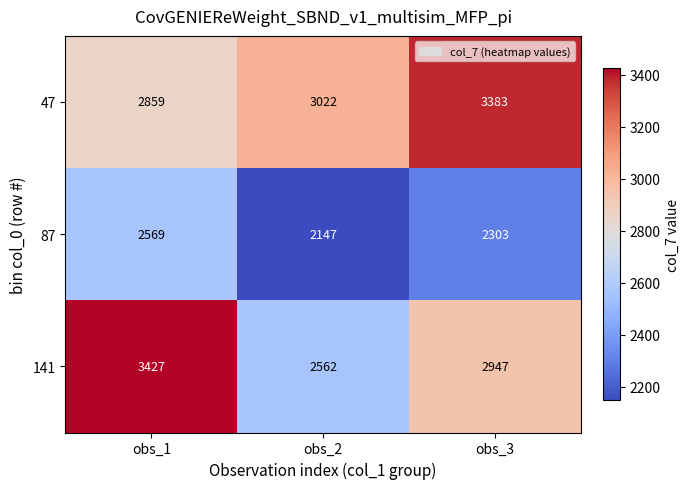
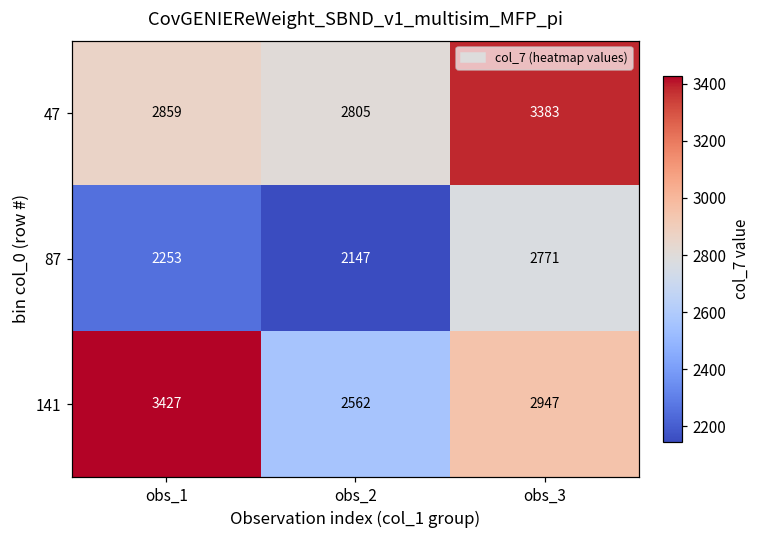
47, obs_2: 3022 -> 2805
87, obs_1: 2569 -> 2253
87, obs_3: 2303 -> 2771
